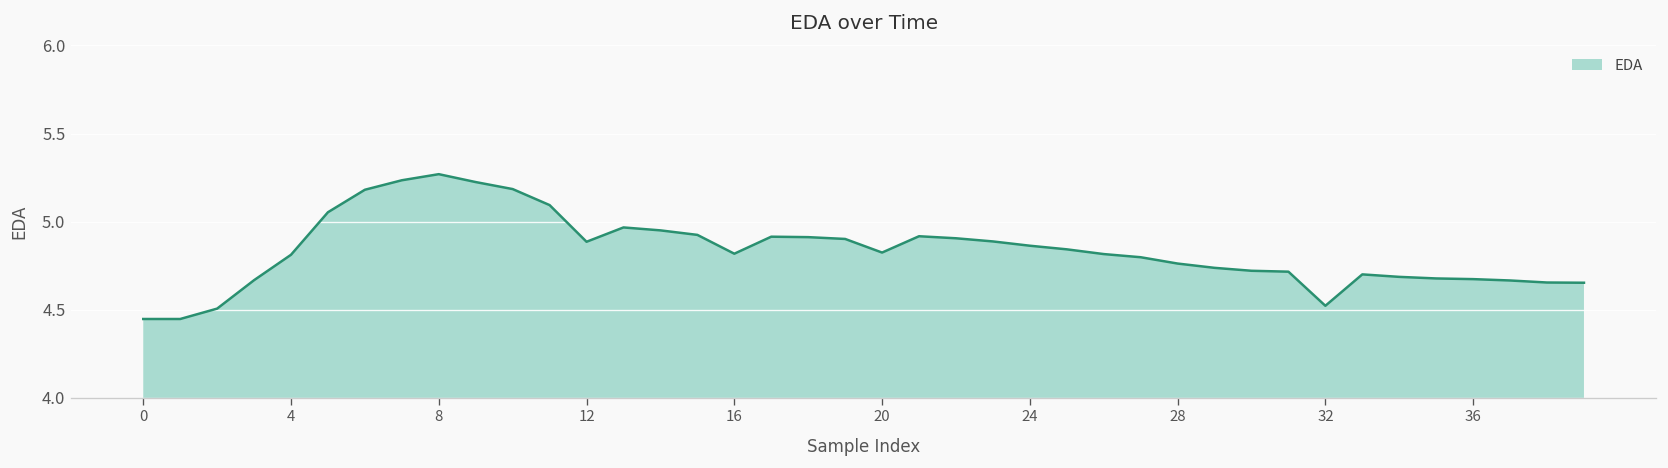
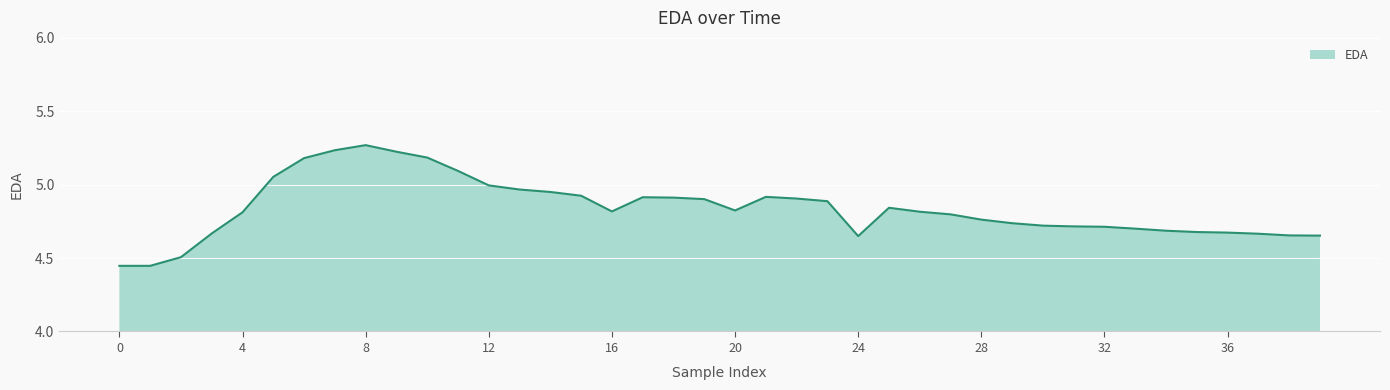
12: 4.89 -> 5.00
24: 4.86 -> 4.65
32: 4.52 -> 4.71
